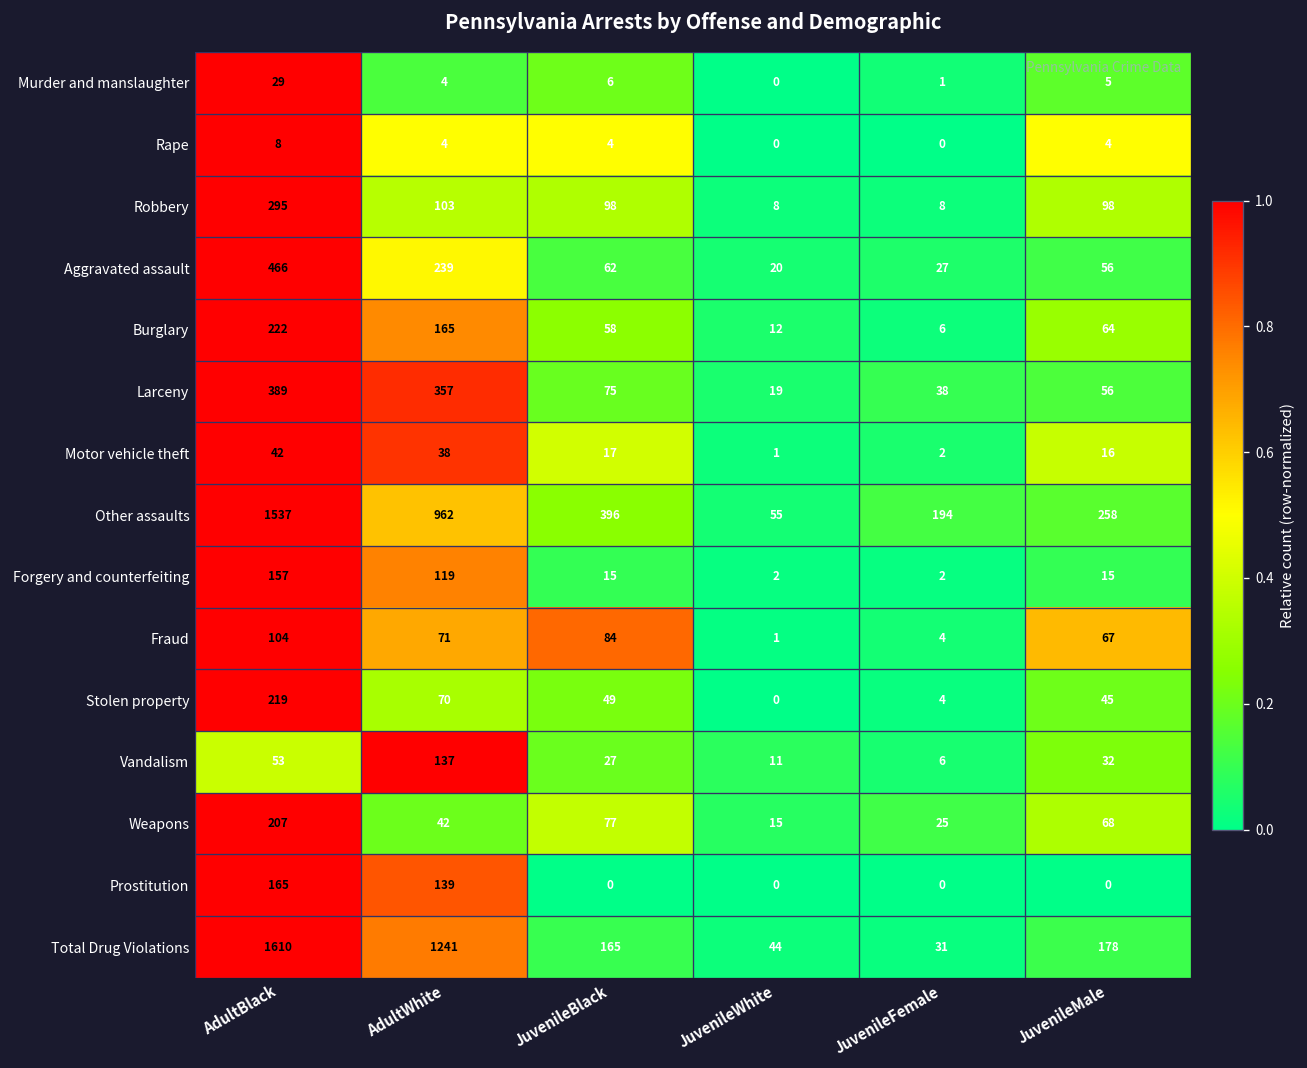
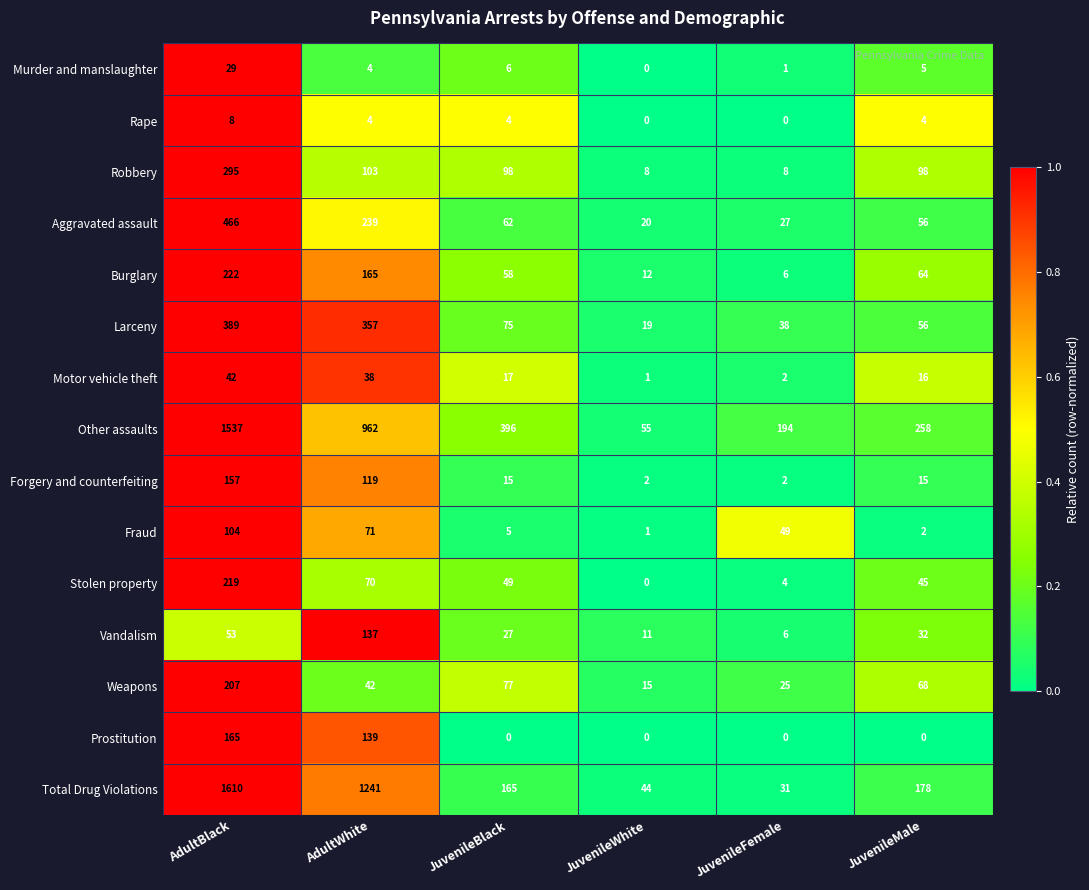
Fraud, JuvenileBlack: 84 -> 5
Fraud, JuvenileFemale: 4 -> 49
Fraud, JuvenileMale: 67 -> 2
